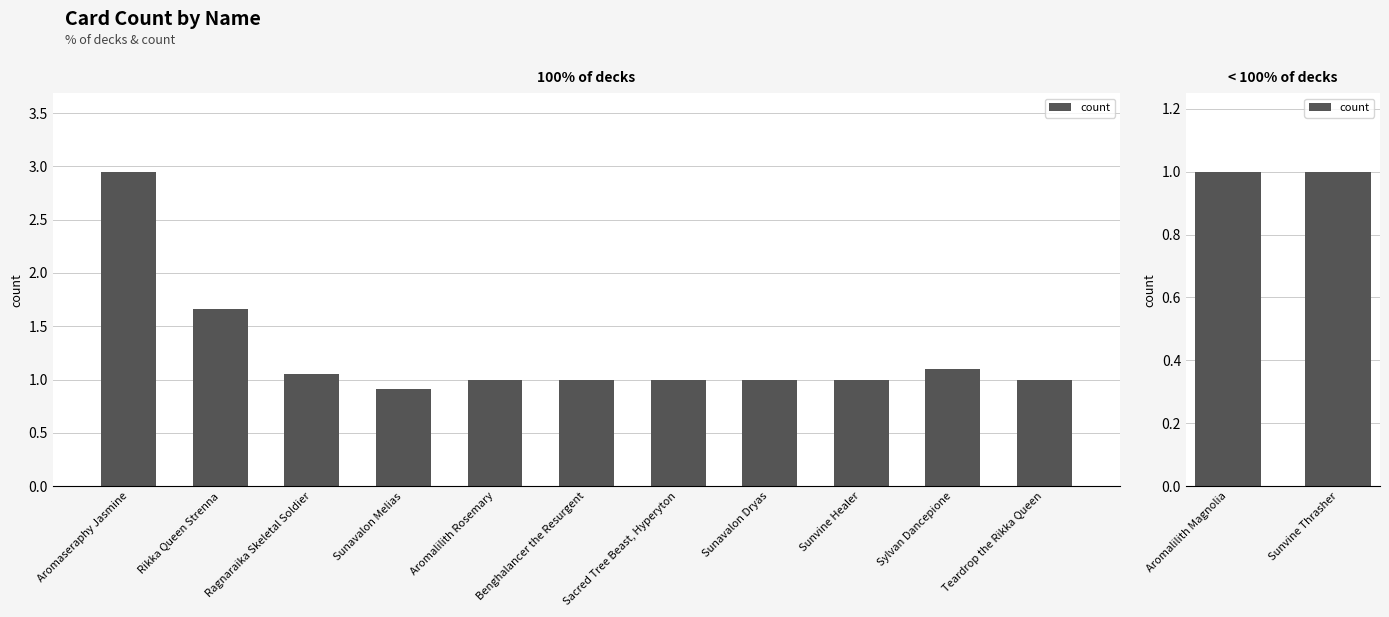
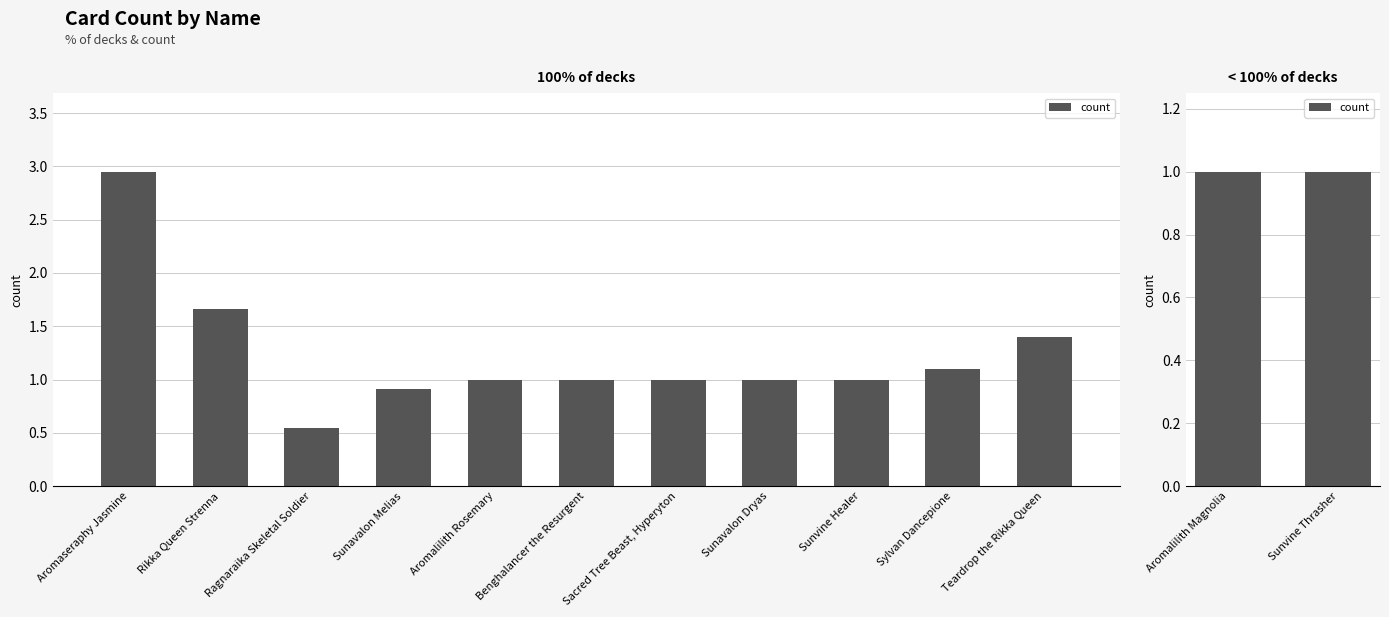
100% of decks, Ragnaraika Skeletal Soldier: 1.05 -> 0.55
100% of decks, Teardrop the Rikka Queen: 1.0 -> 1.4
